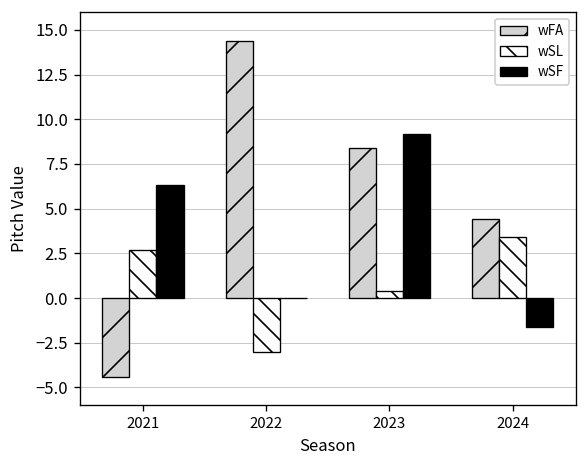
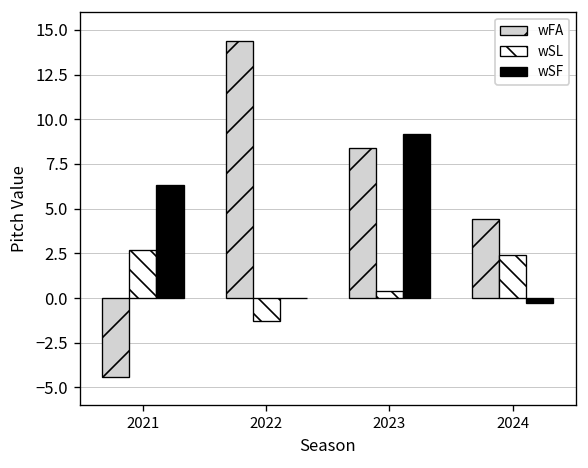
wSL, 2022: -3.0 -> -1.3
wSL, 2024: 3.4 -> 2.4
wSF, 2024: -1.6 -> -0.3
